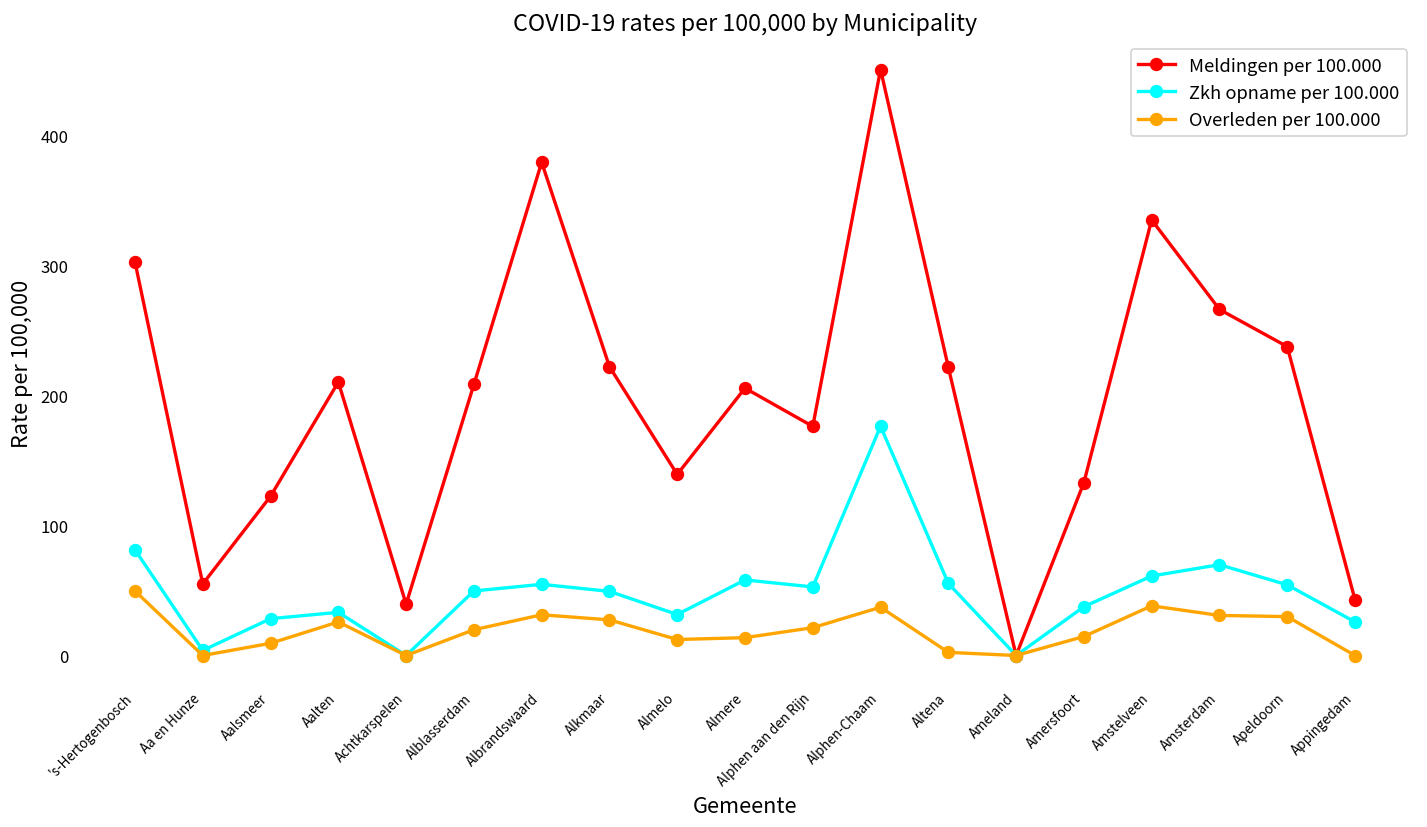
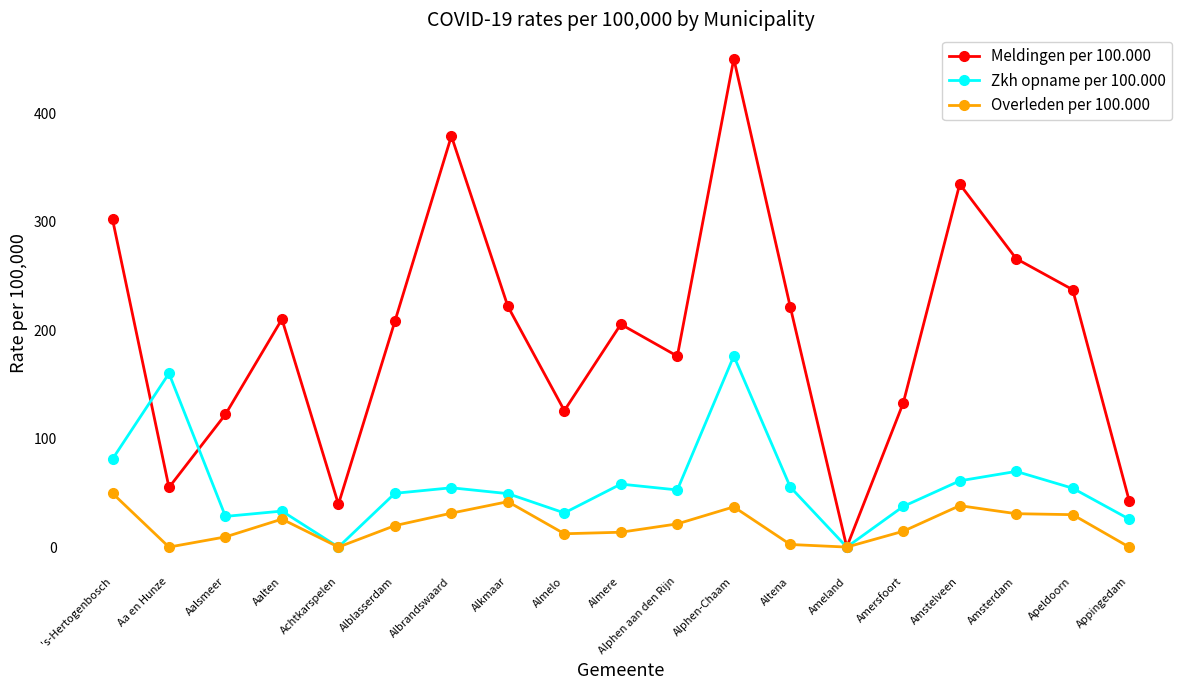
Zkh opname per 100.000, Aa en Hunze: 4 -> 160
Overleden per 100.000, Alkmaar: 27 -> 42
Meldingen per 100.000, Almelo: 139 -> 126
